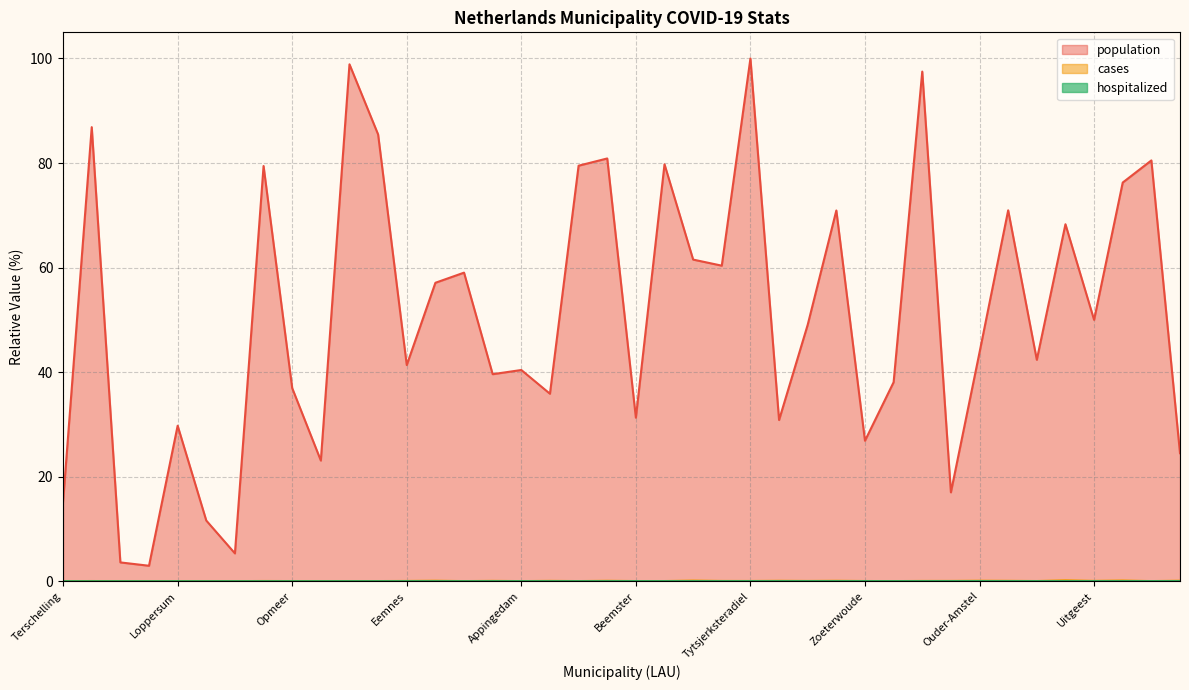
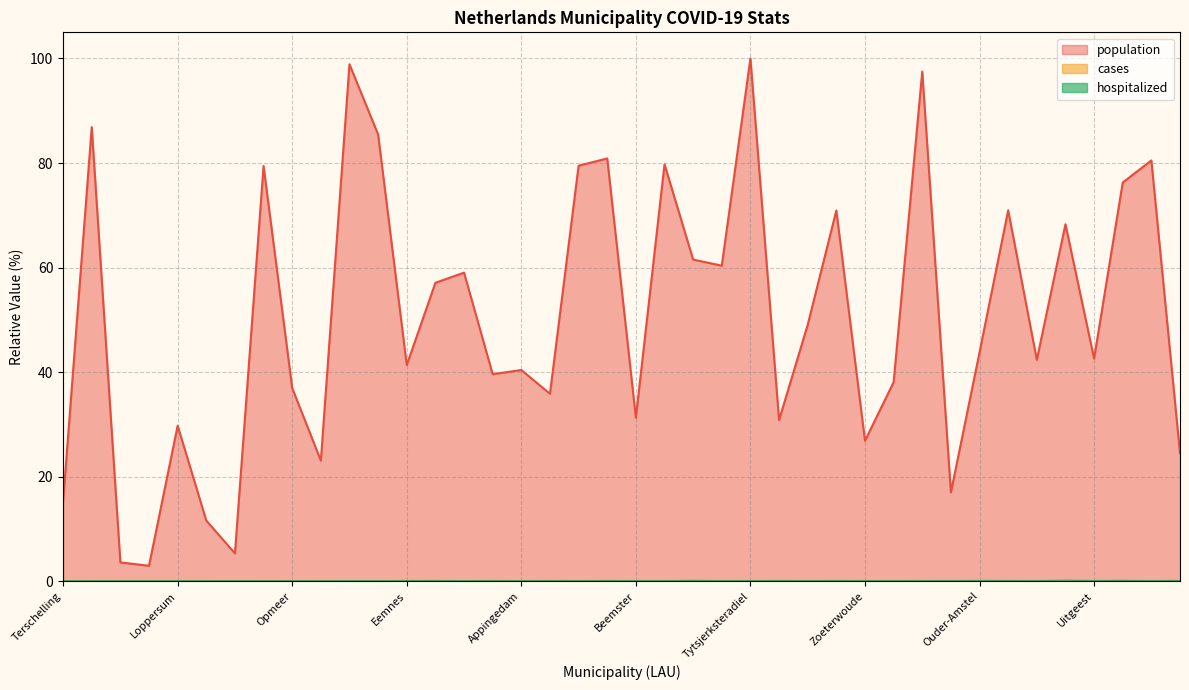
population, Uitgeest: 50 -> 43
